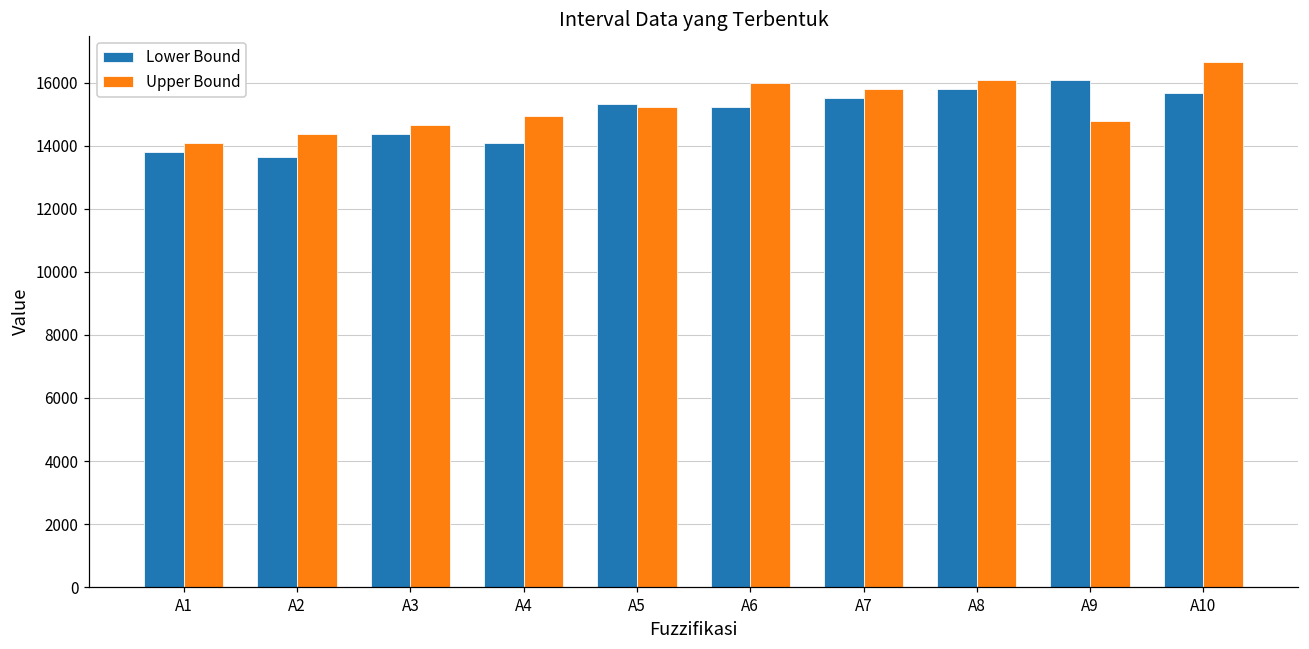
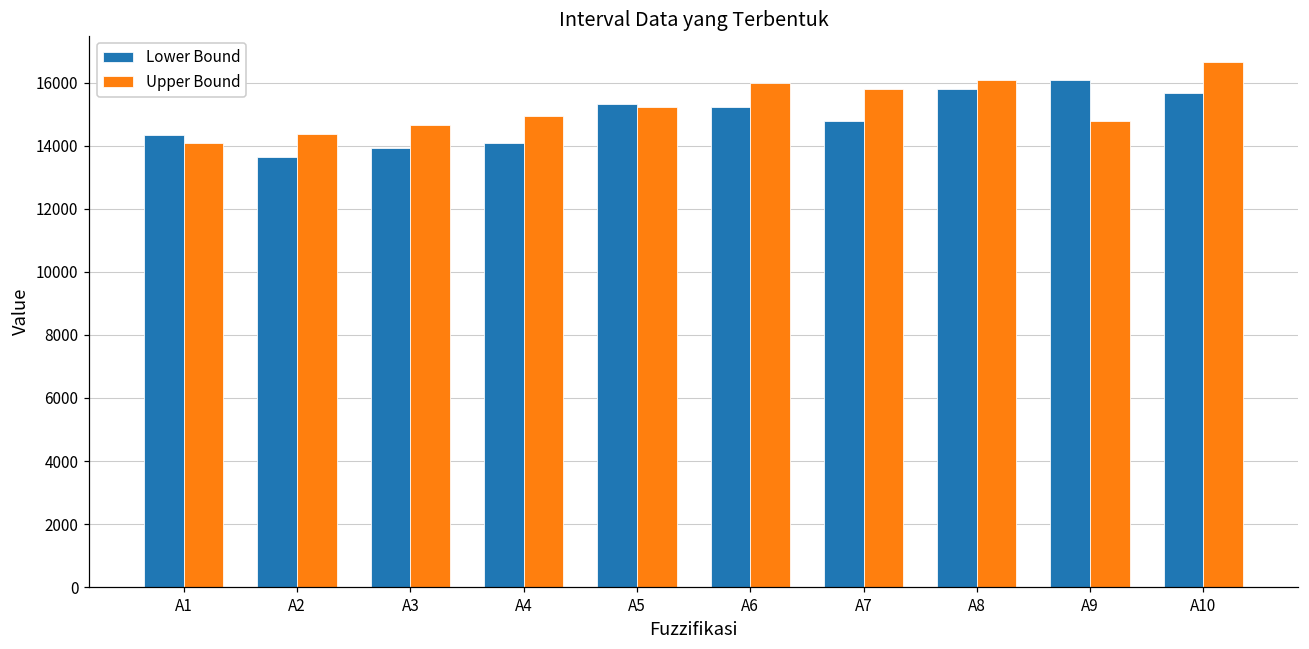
Lower Bound, A1: 13800 -> 14300
Lower Bound, A3: 14400 -> 13900
Lower Bound, A7: 15500 -> 14800
